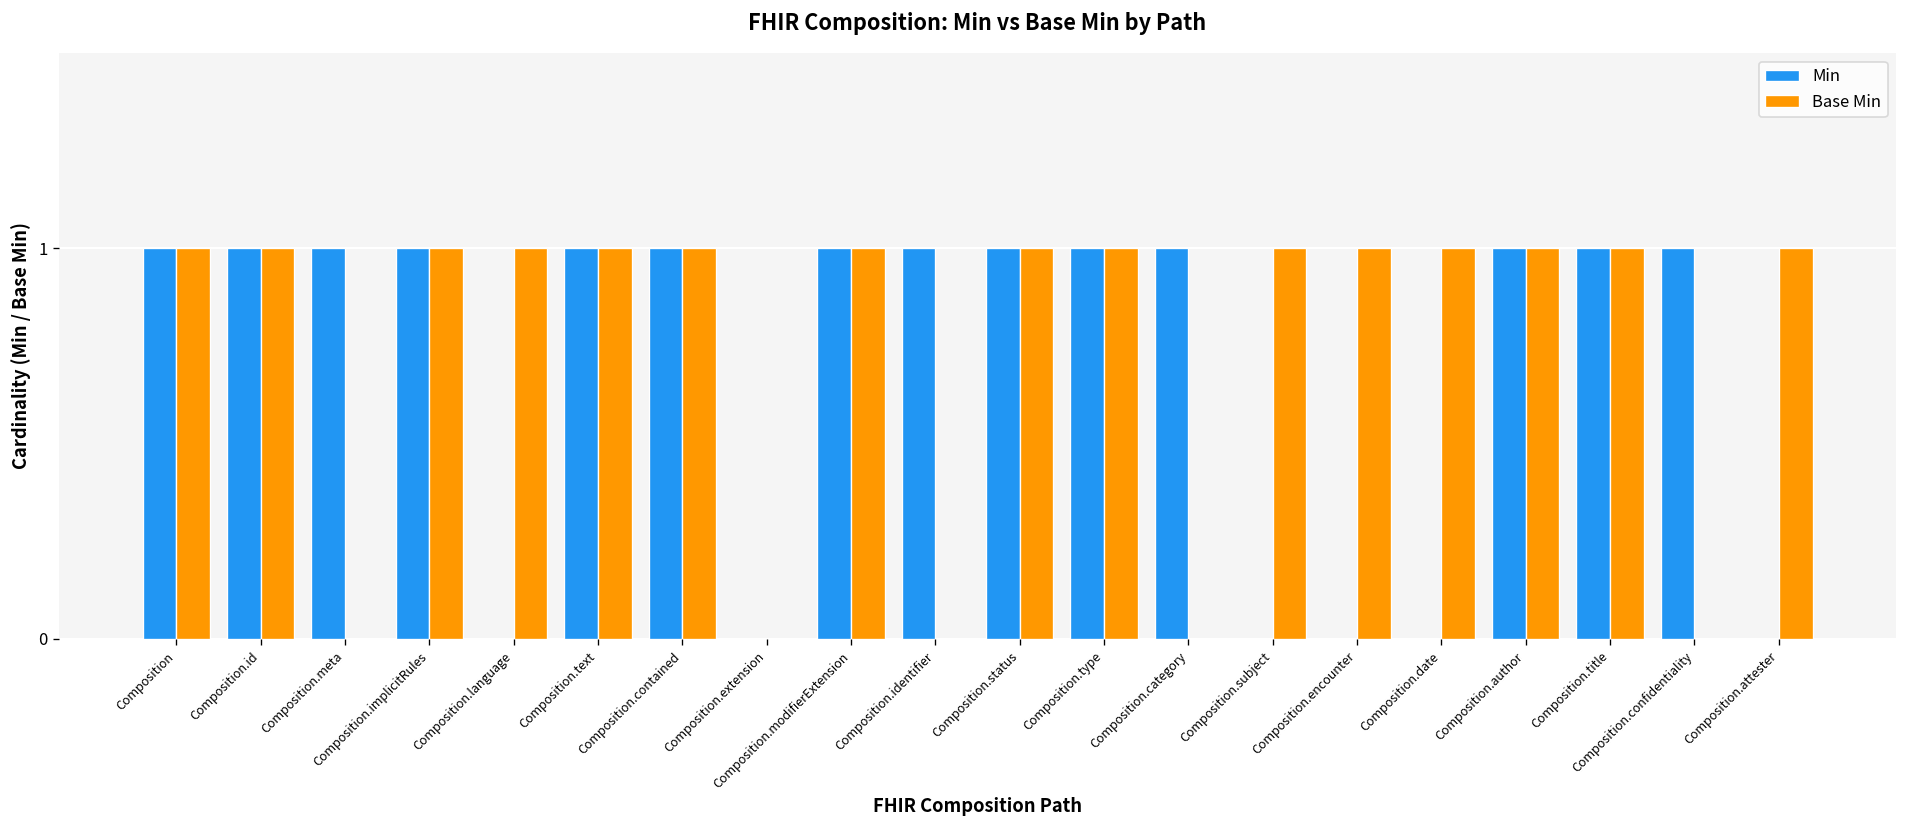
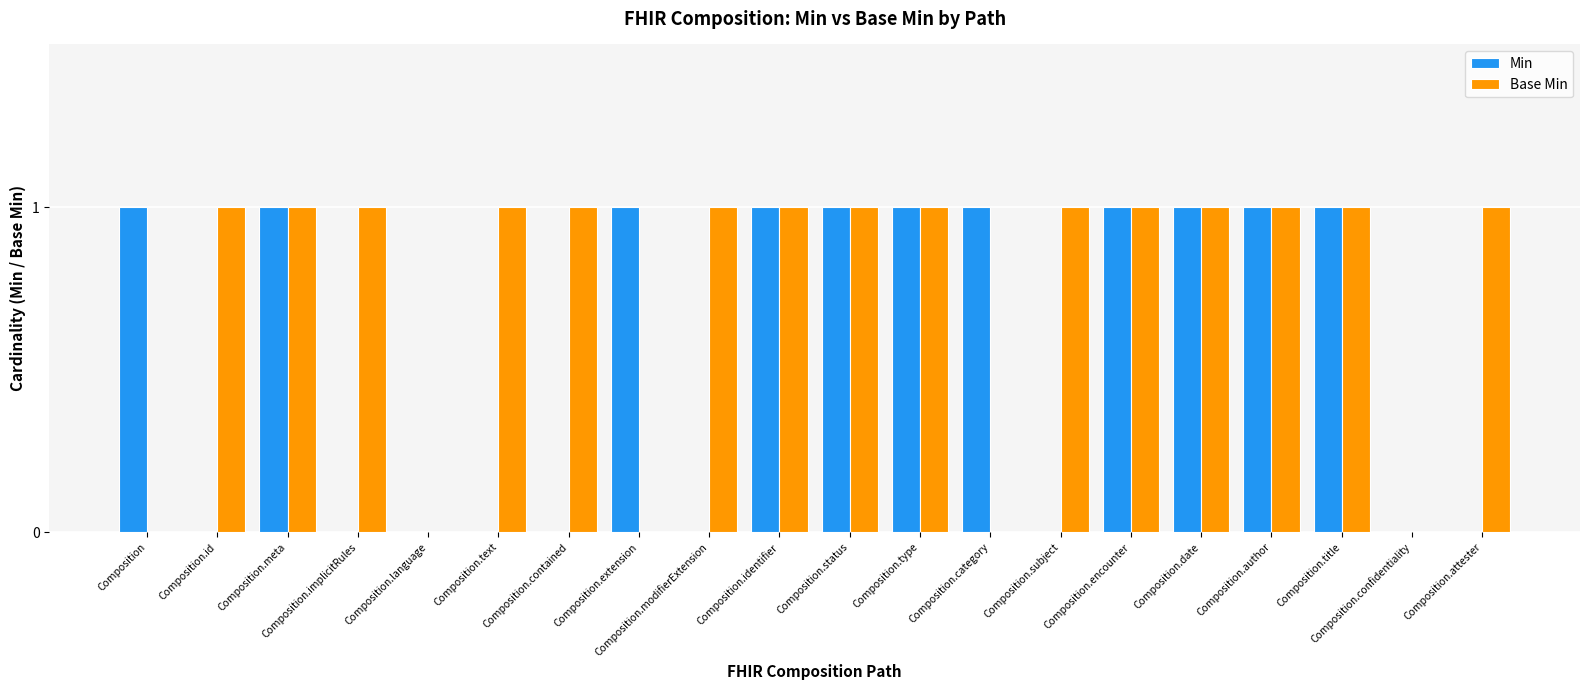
Base Min, Composition: 1 -> 0
Min, Composition.id: 1 -> 0
Base Min, Composition.meta: 0 -> 1
Min, Composition.implicitRules: 1 -> 0
Base Min, Composition.language: 1 -> 0
Min, Composition.text: 1 -> 0
Min, Composition.contained: 1 -> 0
Min, Composition.extension: 0 -> 1
Min, Composition.modifierExtension: 1 -> 0
Base Min, Composition.identifier: 0 -> 1
Min, Composition.encounter: 0 -> 1
Min, Composition.date: 0 -> 1
Min, Composition.confidentiality: 1 -> 0
